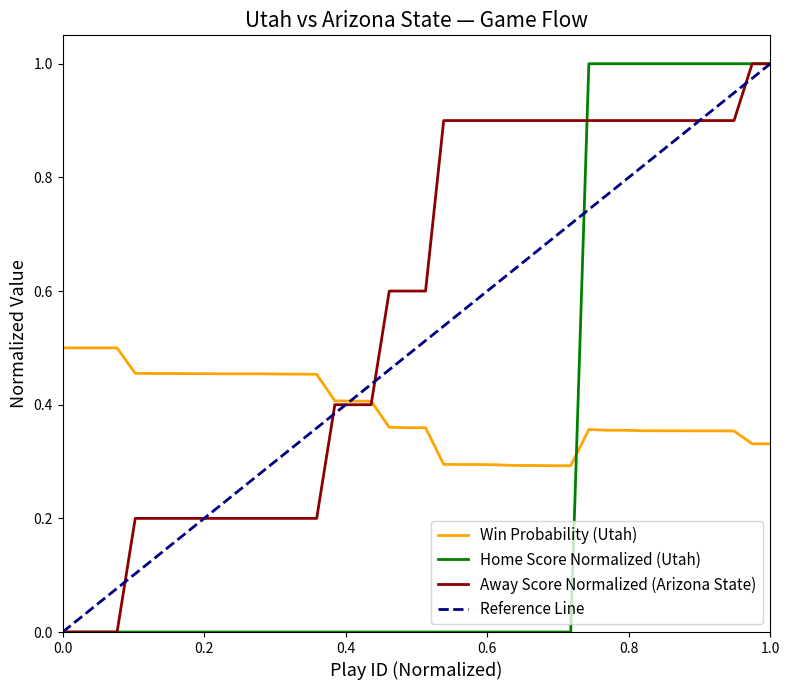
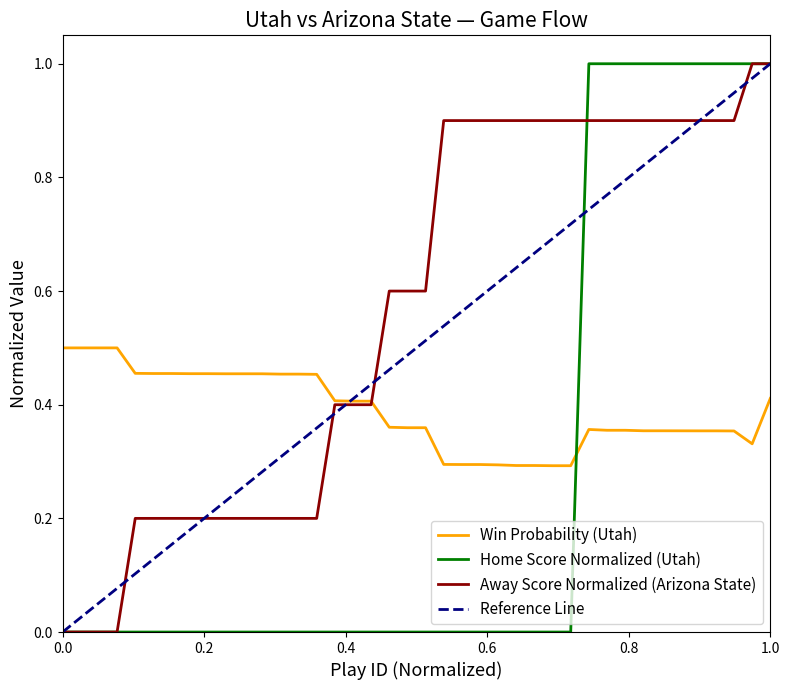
Win Probability (Utah), 1.0: 0.33 -> 0.41
